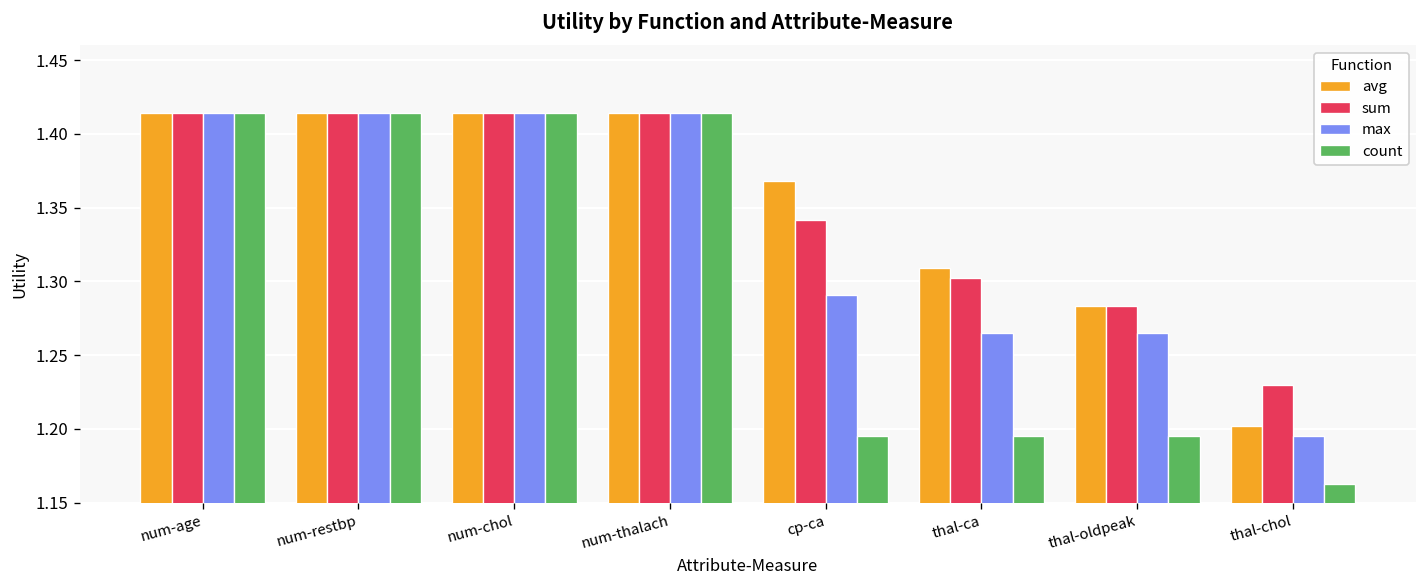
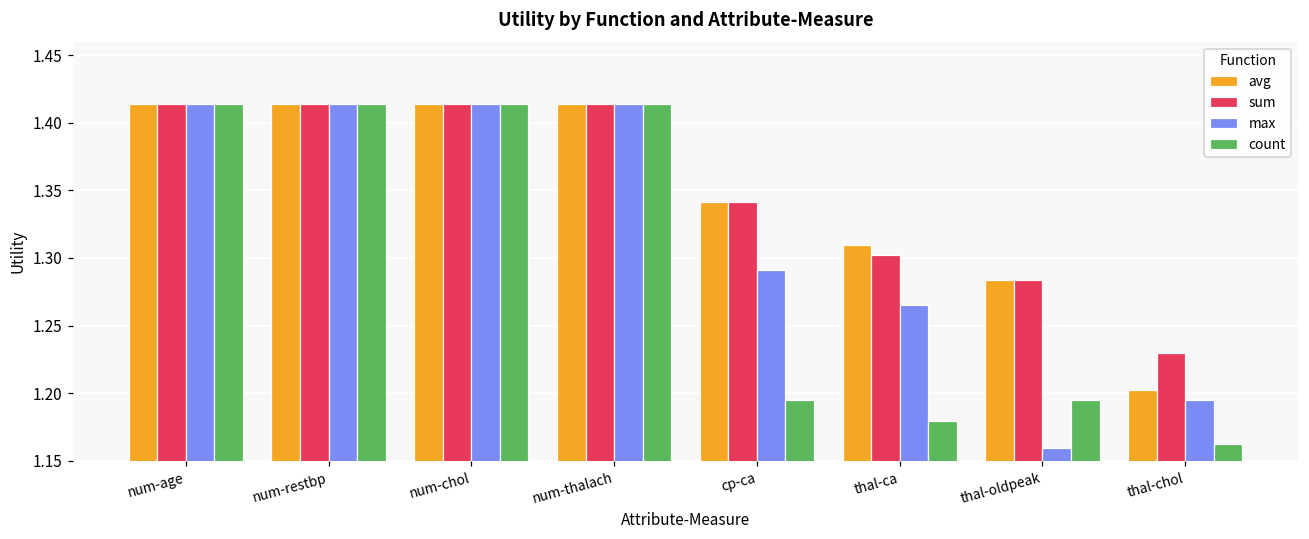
avg, cp-ca: 1.368 -> 1.342
count, thal-ca: 1.195 -> 1.179
max, thal-oldpeak: 1.265 -> 1.160
